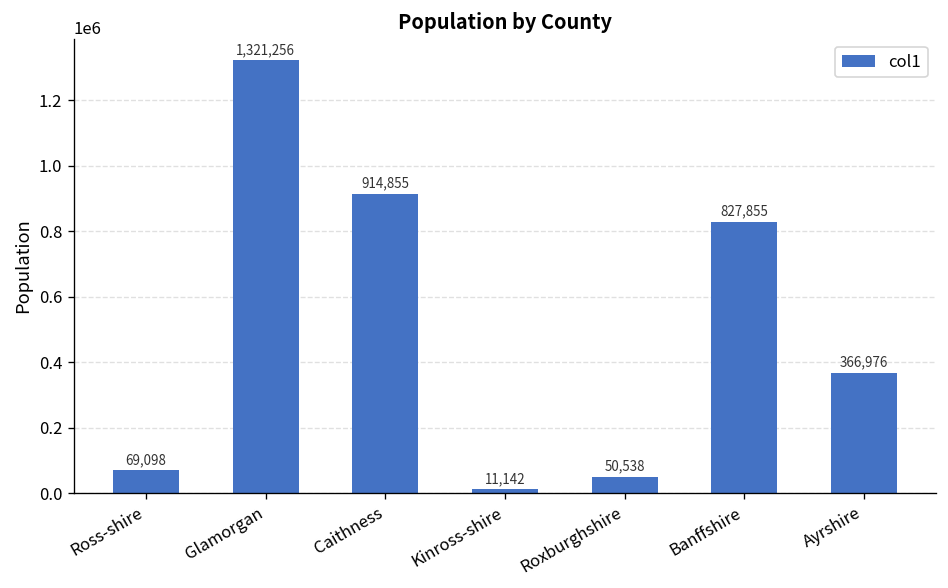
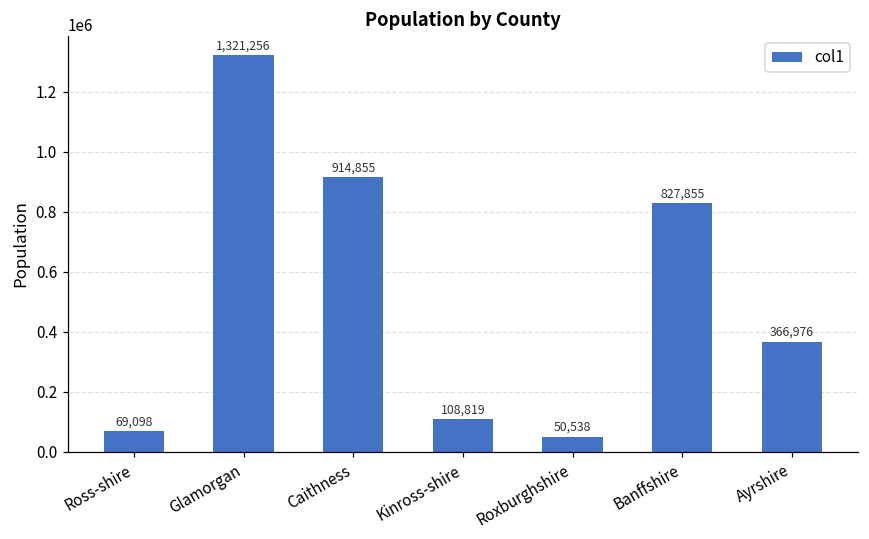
Kinross-shire: 11,142 -> 108,819
